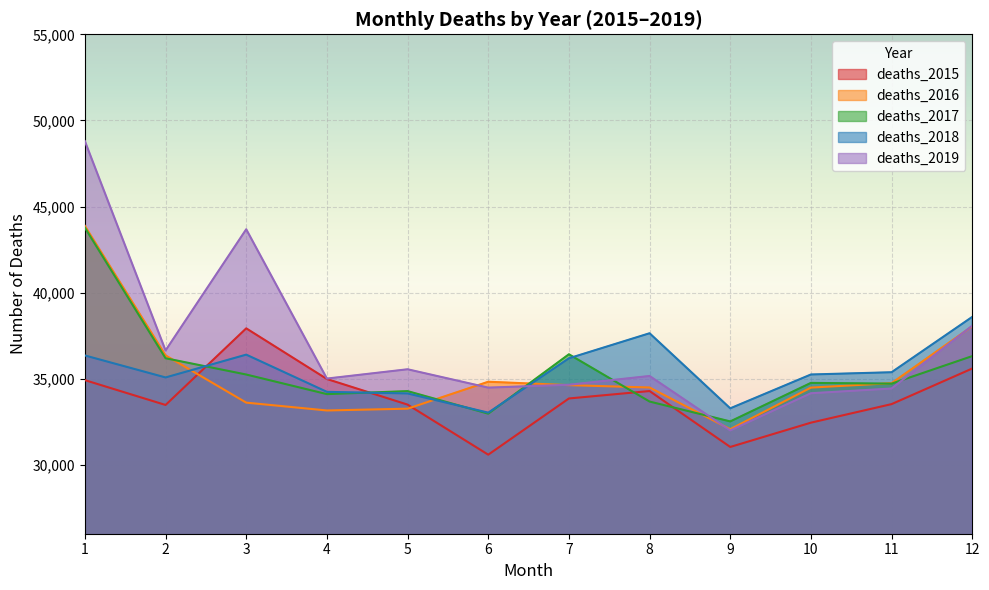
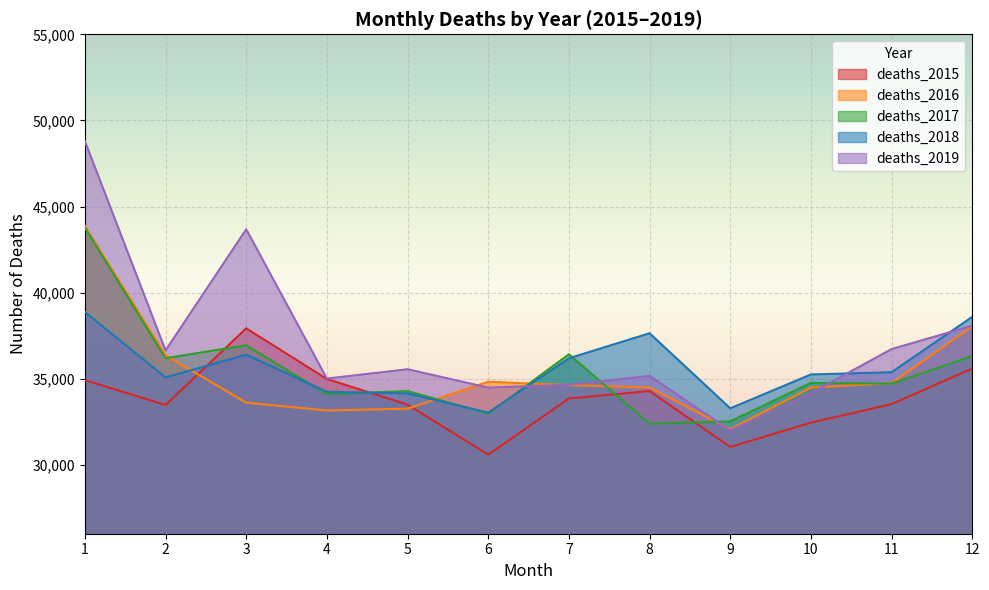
deaths_2018, 1: 36,400 -> 38,900
deaths_2017, 3: 35,200 -> 36,900
deaths_2017, 8: 33,700 -> 32,400
deaths_2019, 11: 34,400 -> 36,700
